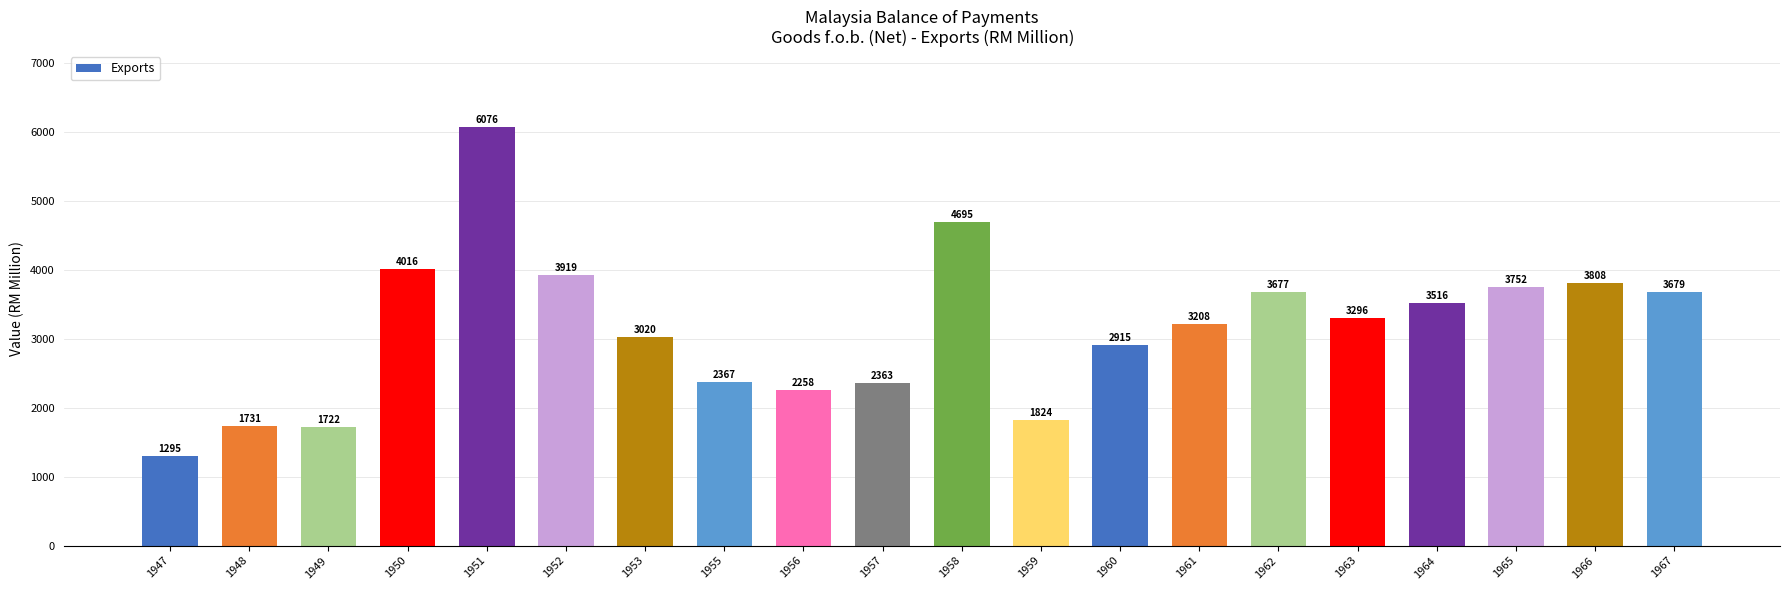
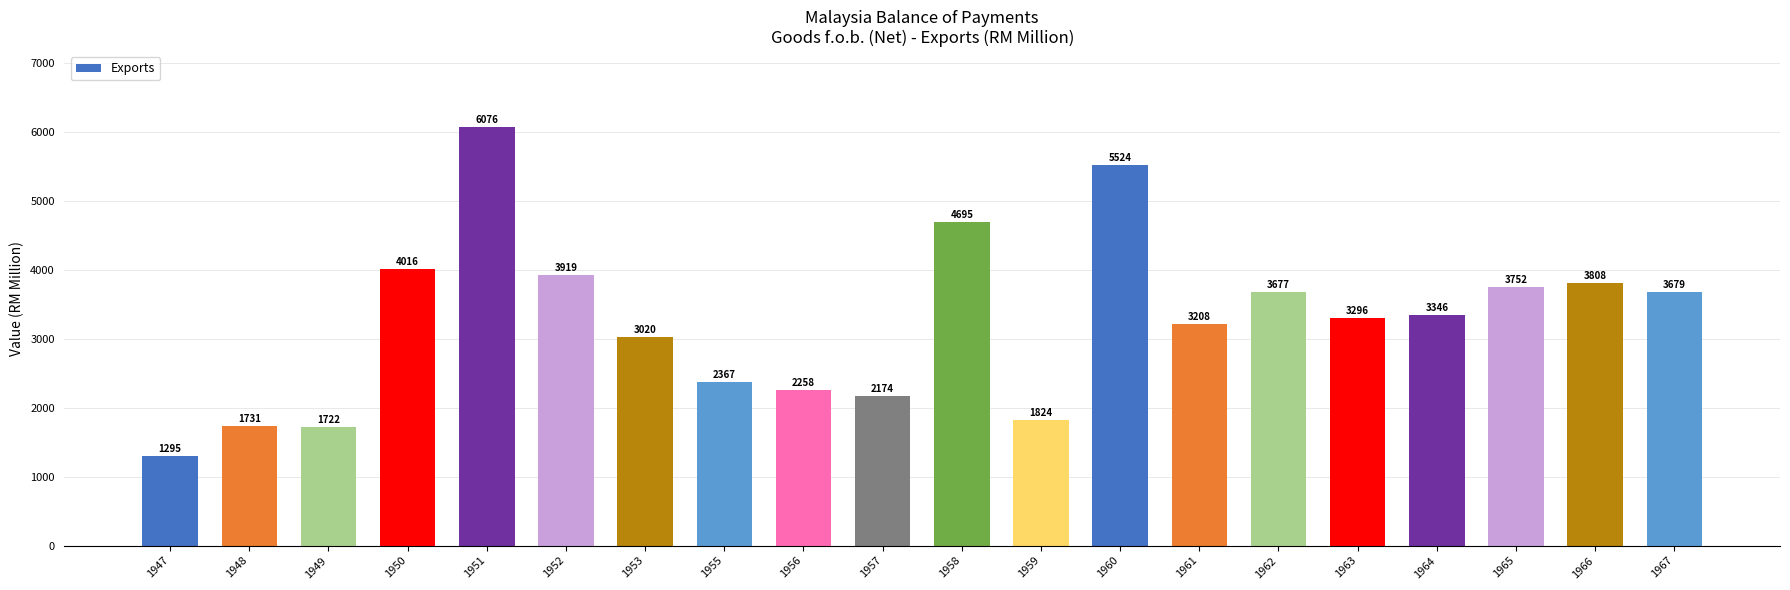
1957: 2363 -> 2174
1960: 2915 -> 5524
1964: 3516 -> 3346
